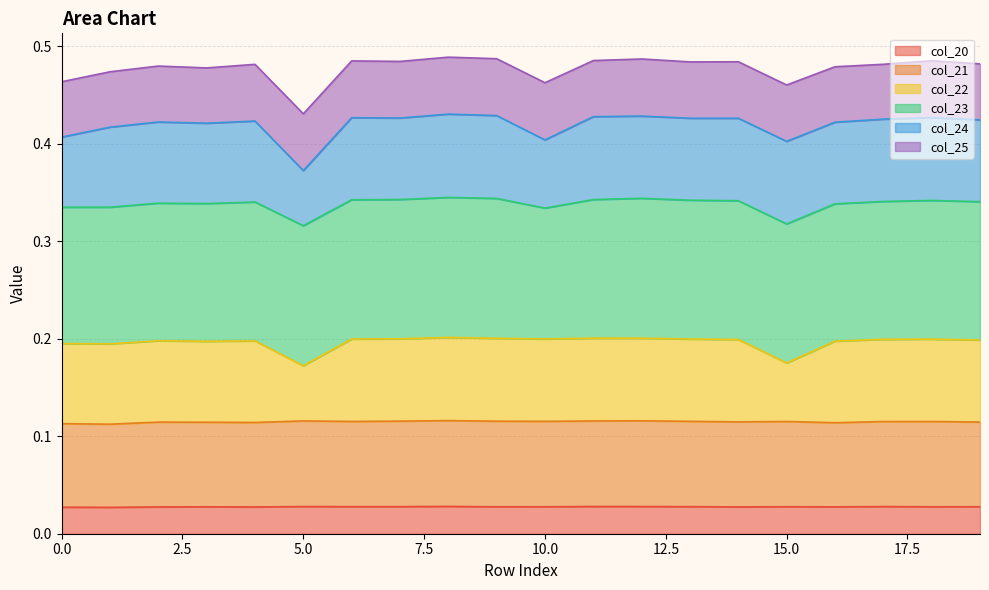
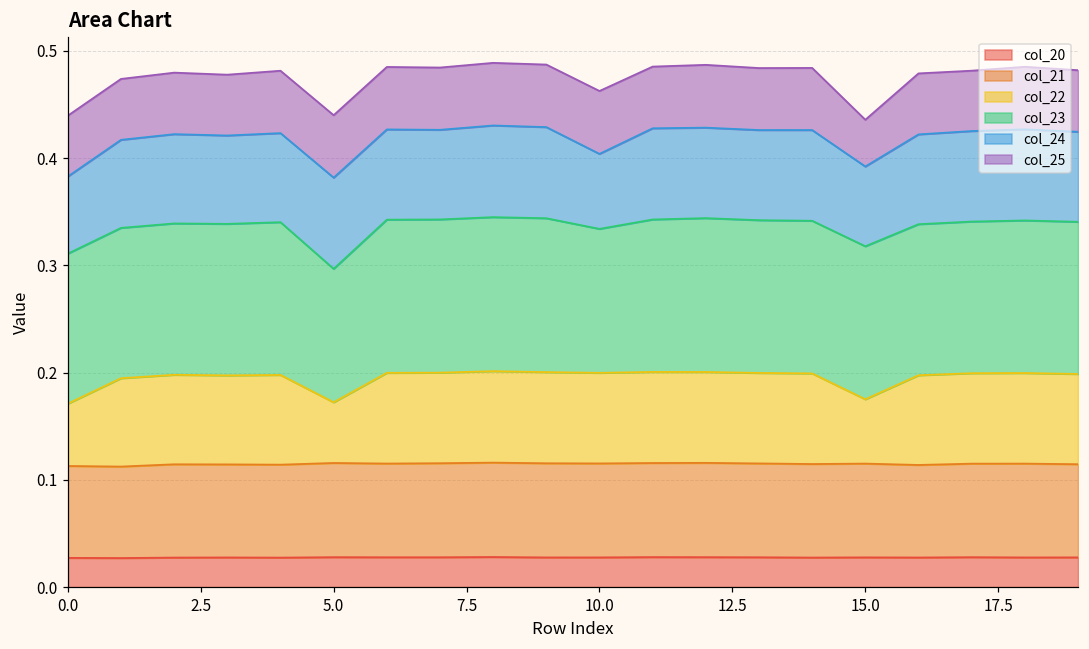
col_22, 0.0: 0.08 -> 0.06
col_23, 5.0: 0.14 -> 0.12
col_24, 5.0: 0.06 -> 0.09
col_24, 15.0: 0.08 -> 0.07
col_25, 15.0: 0.06 -> 0.04
